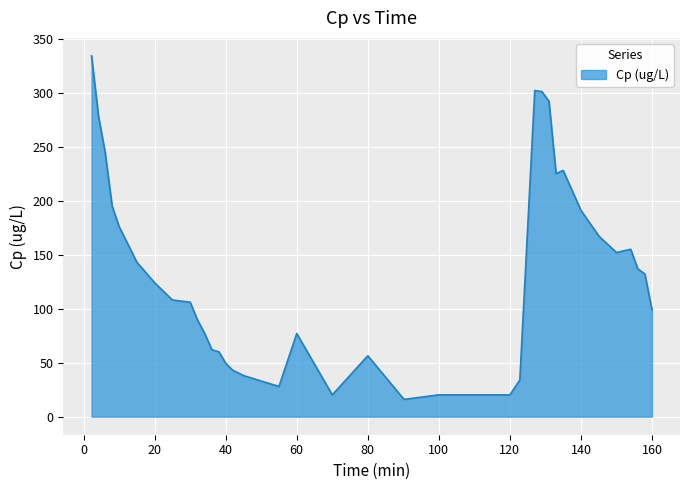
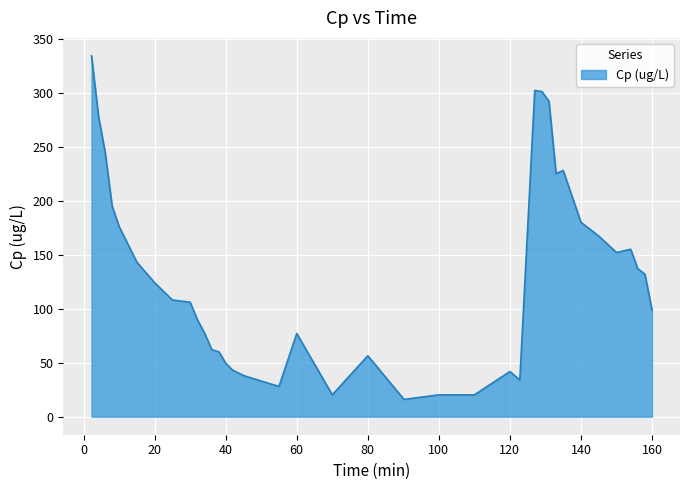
120: 20 -> 42
140: 191 -> 180
